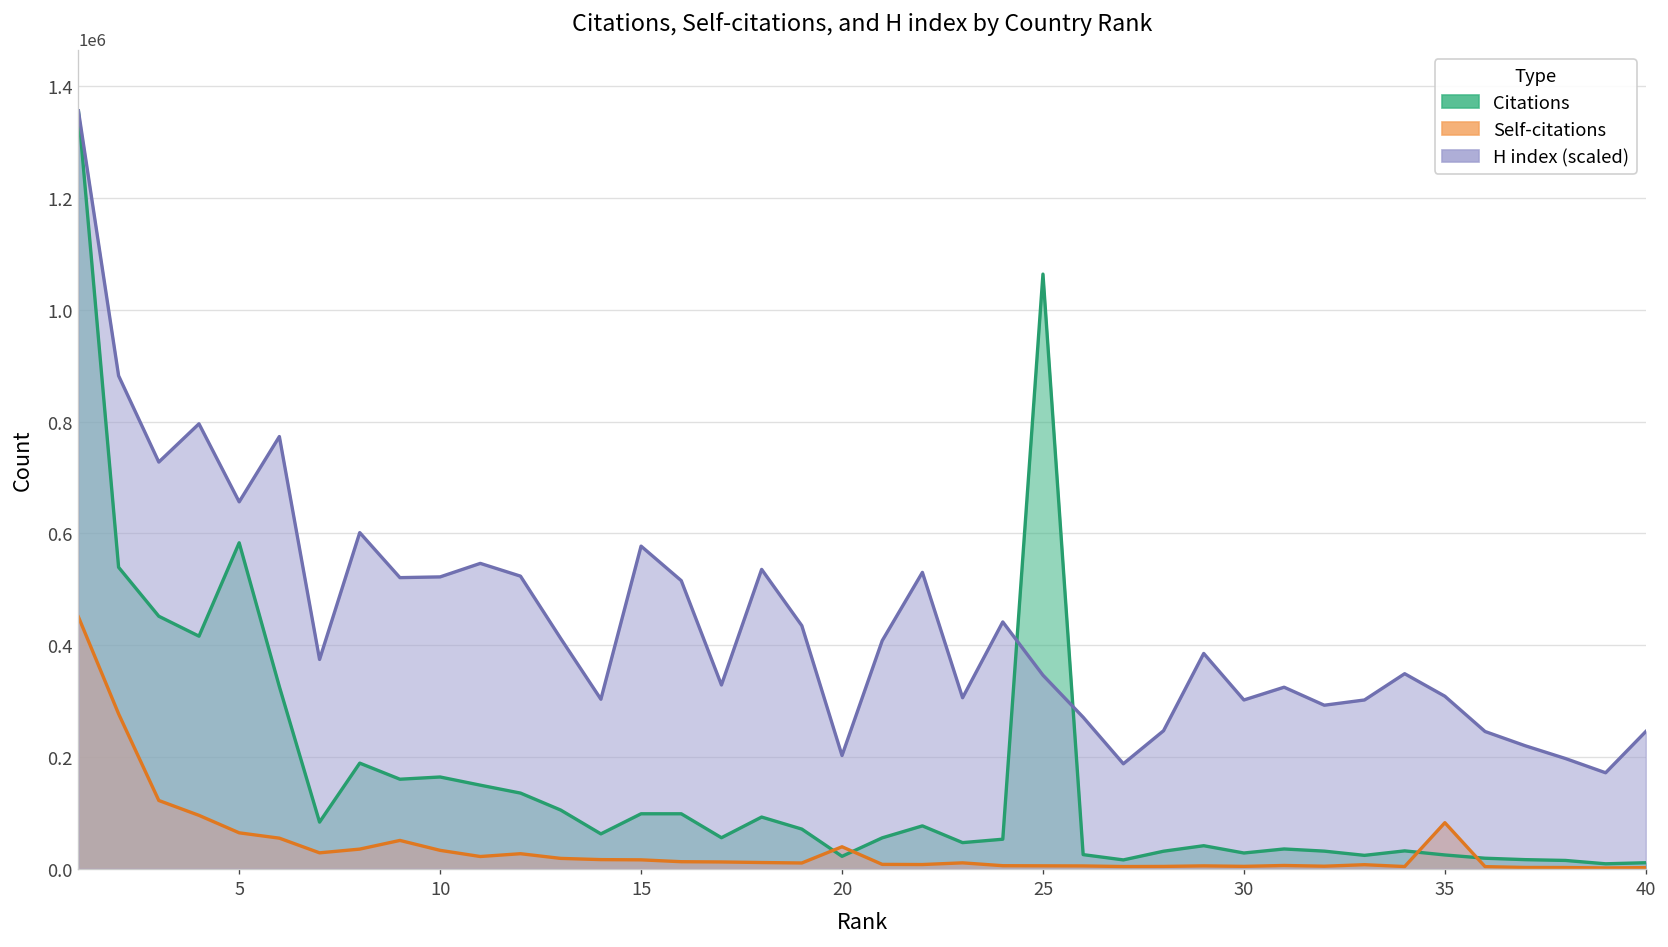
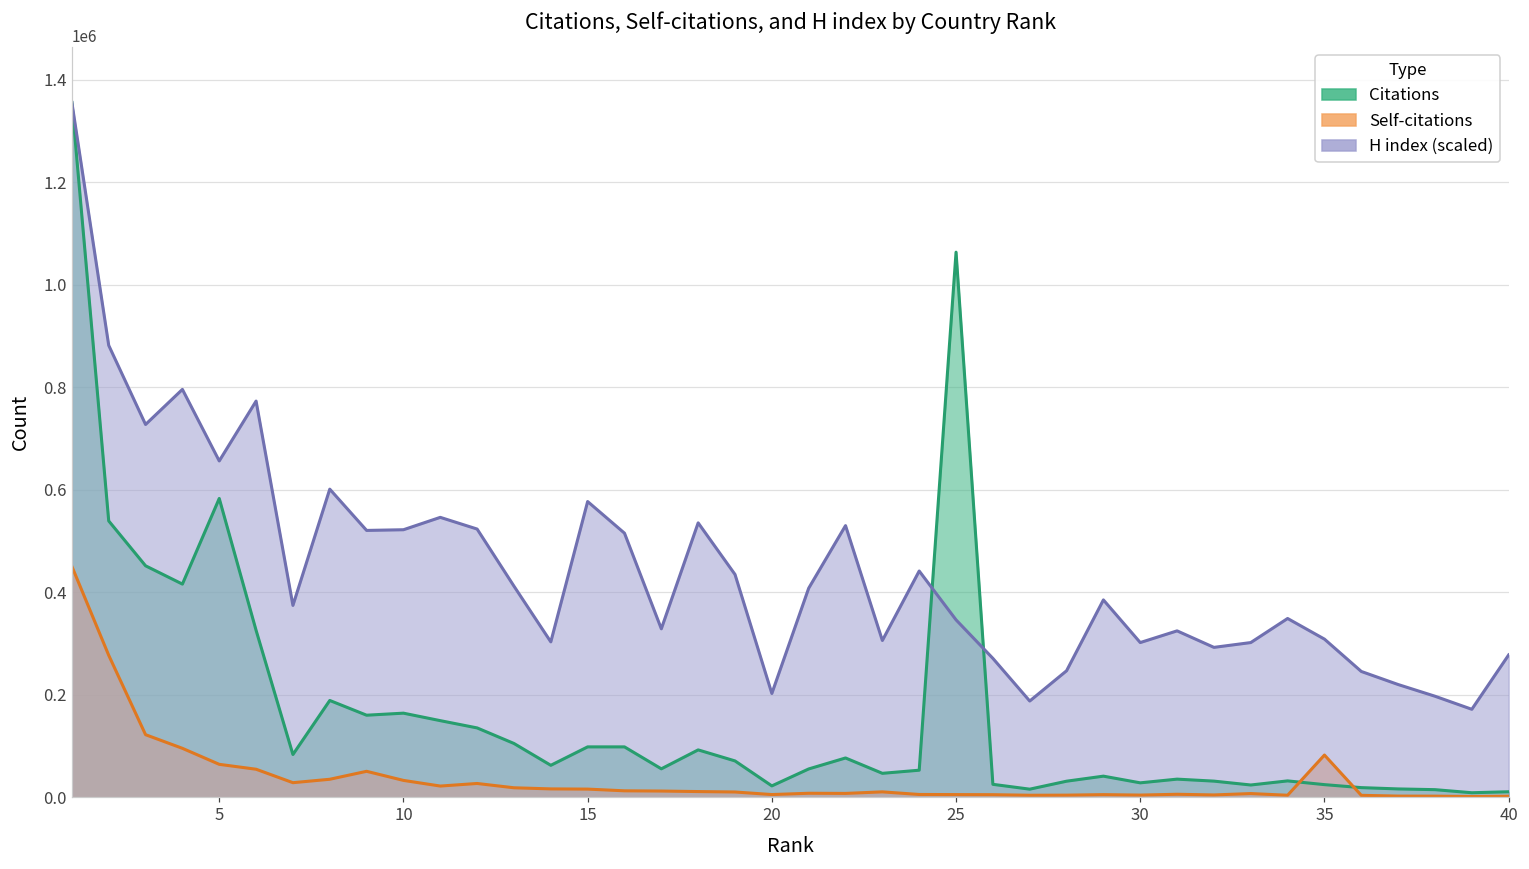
Self-citations, 20: 40000 -> 10000
H index (scaled), 40: 250000 -> 280000
